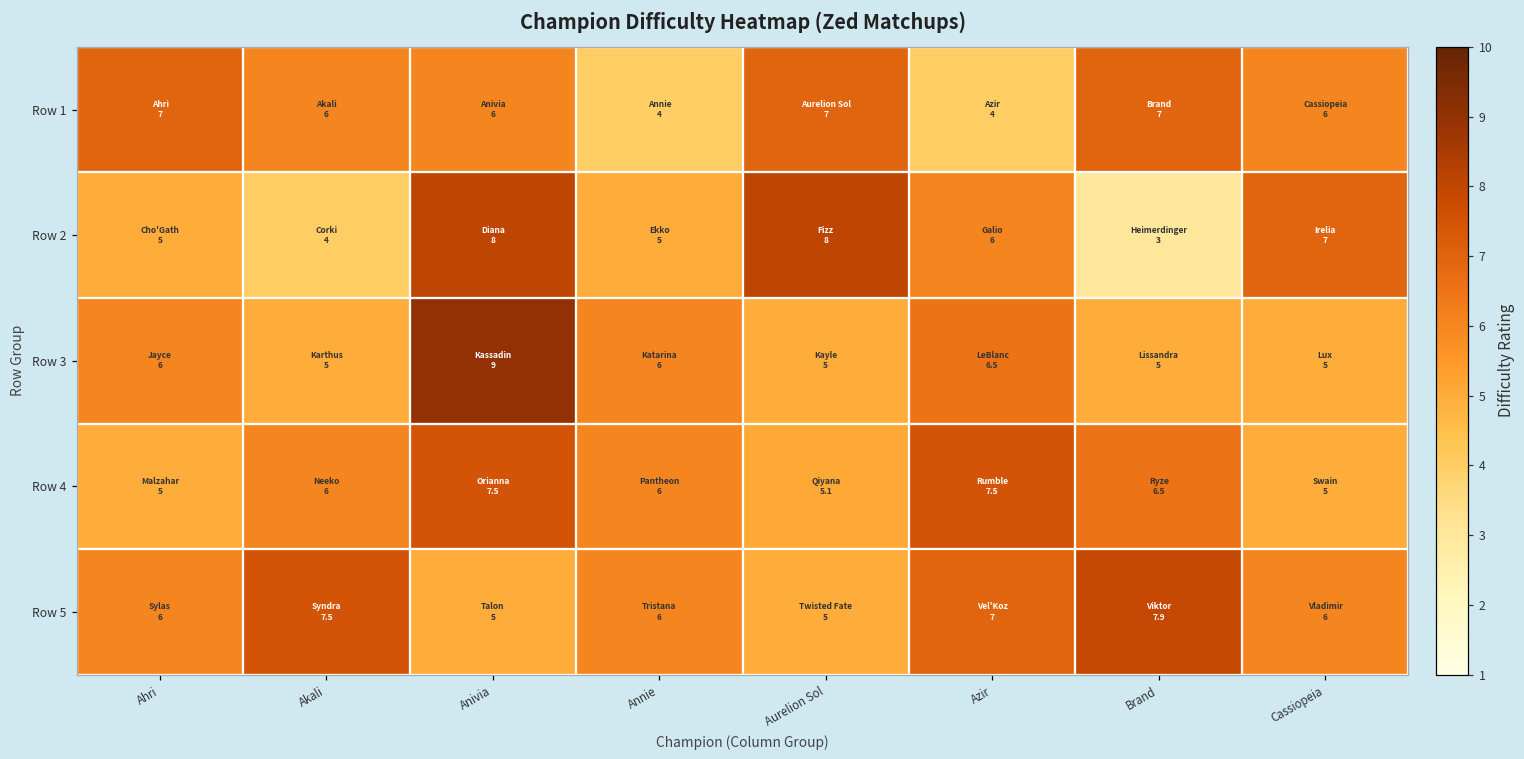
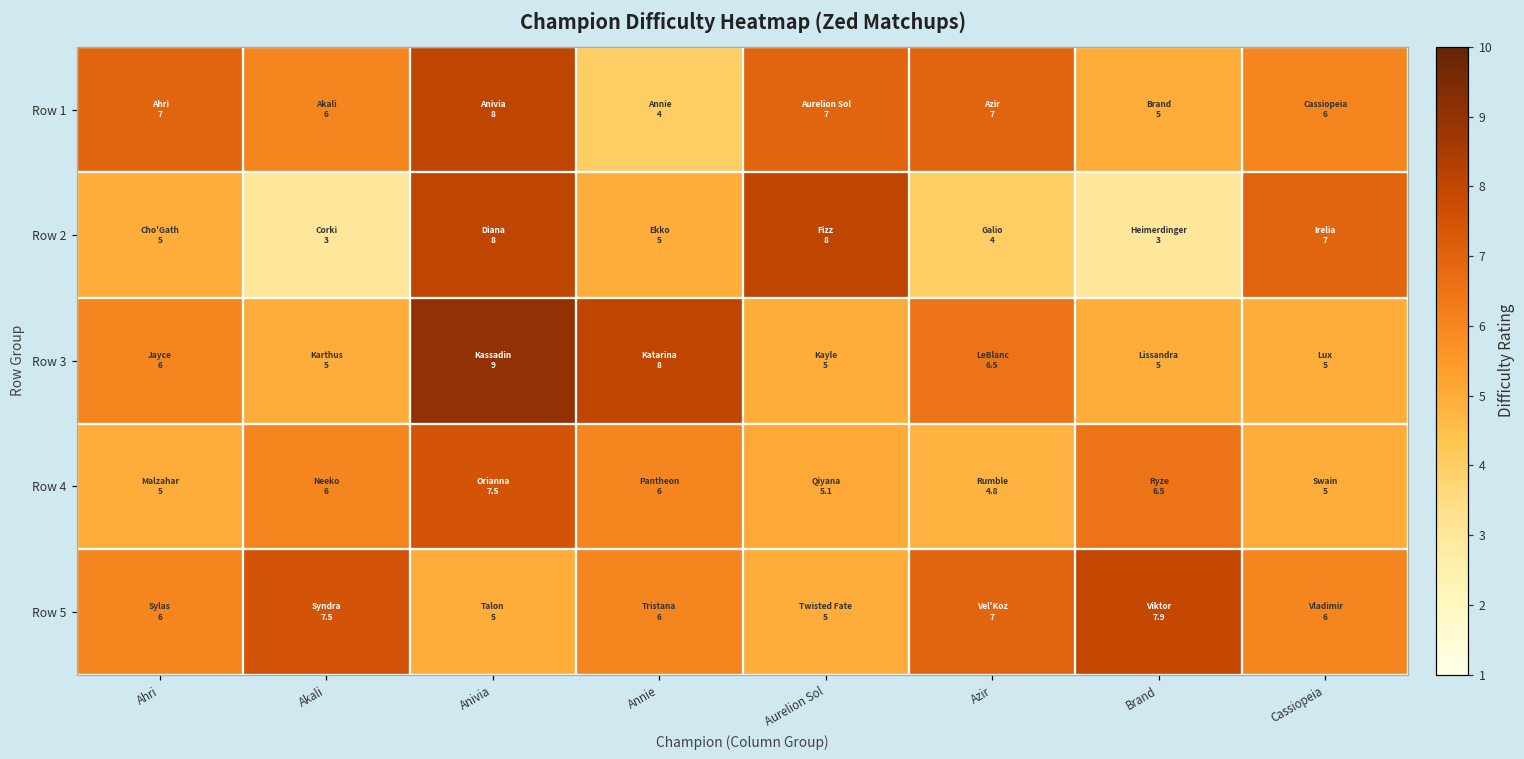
Row 1, Anivia: 6 -> 8
Row 1, Azir: 4 -> 7
Row 1, Brand: 7 -> 5
Row 2, Akali: 4 -> 3
Row 2, Azir: 6 -> 4
Row 3, Annie: 6 -> 8
Row 4, Azir: 7.5 -> 4.8
